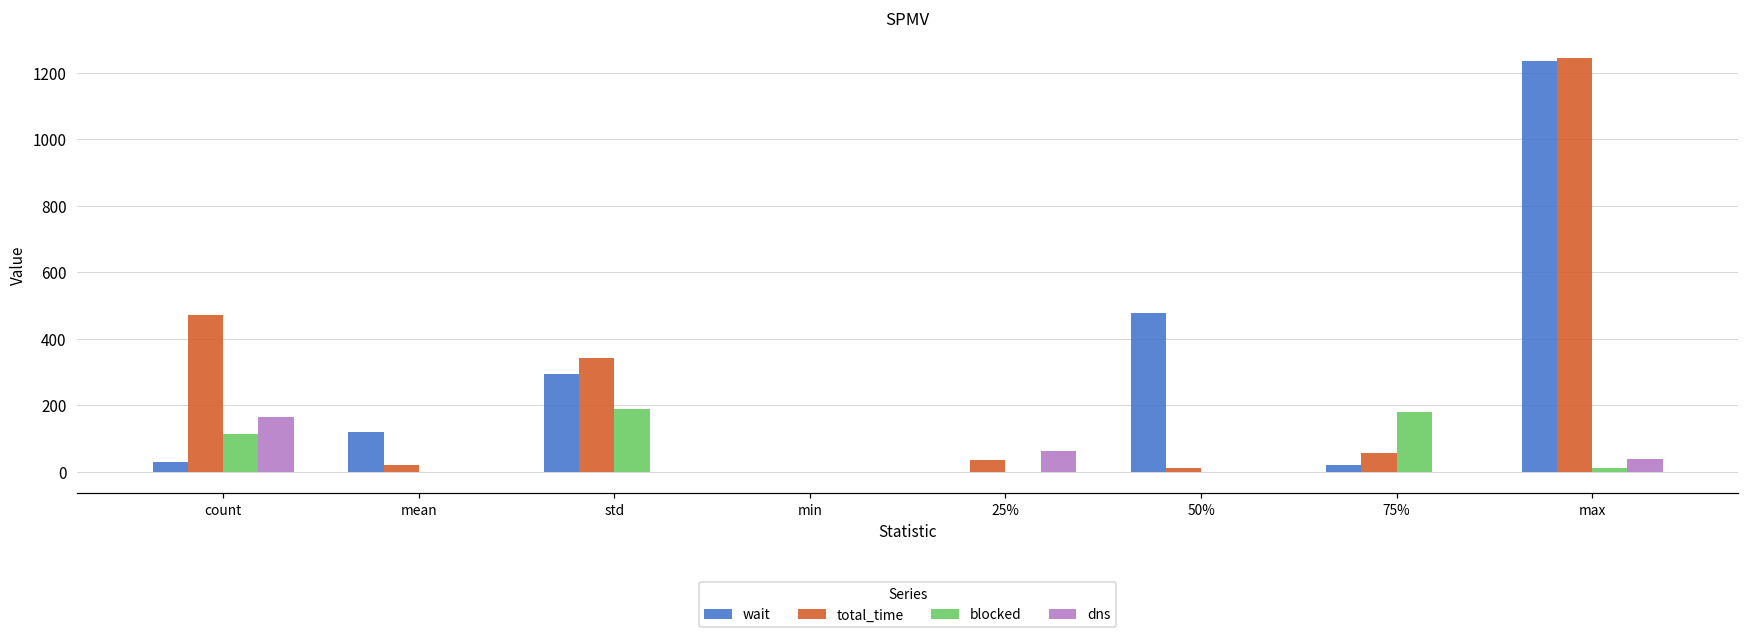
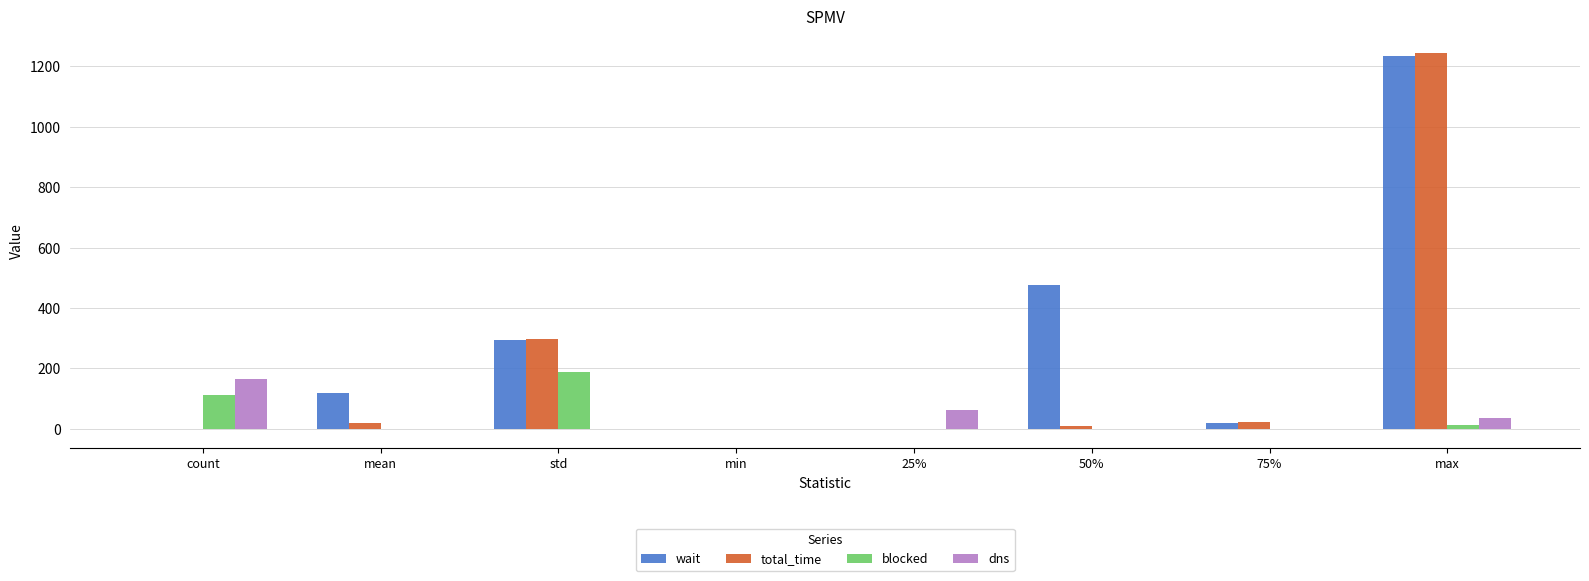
wait, count: 30 -> 0
total_time, count: 470 -> 0
total_time, std: 340 -> 300
total_time, 25%: 30 -> 0
total_time, 75%: 60 -> 20
blocked, 75%: 180 -> 0
